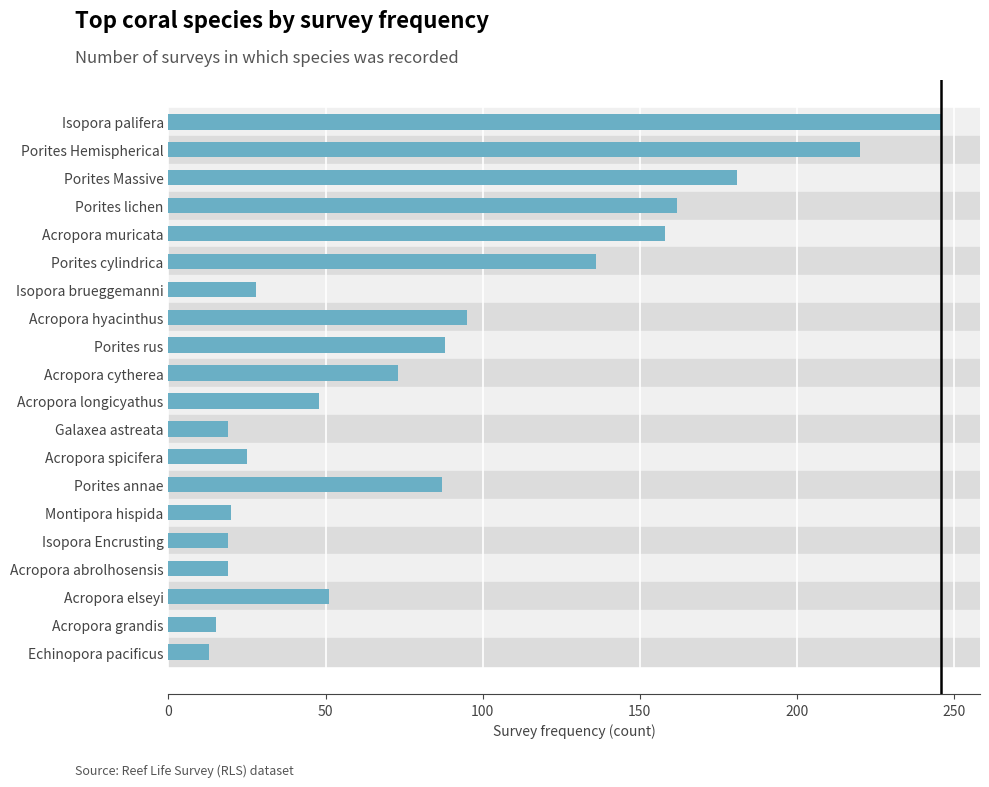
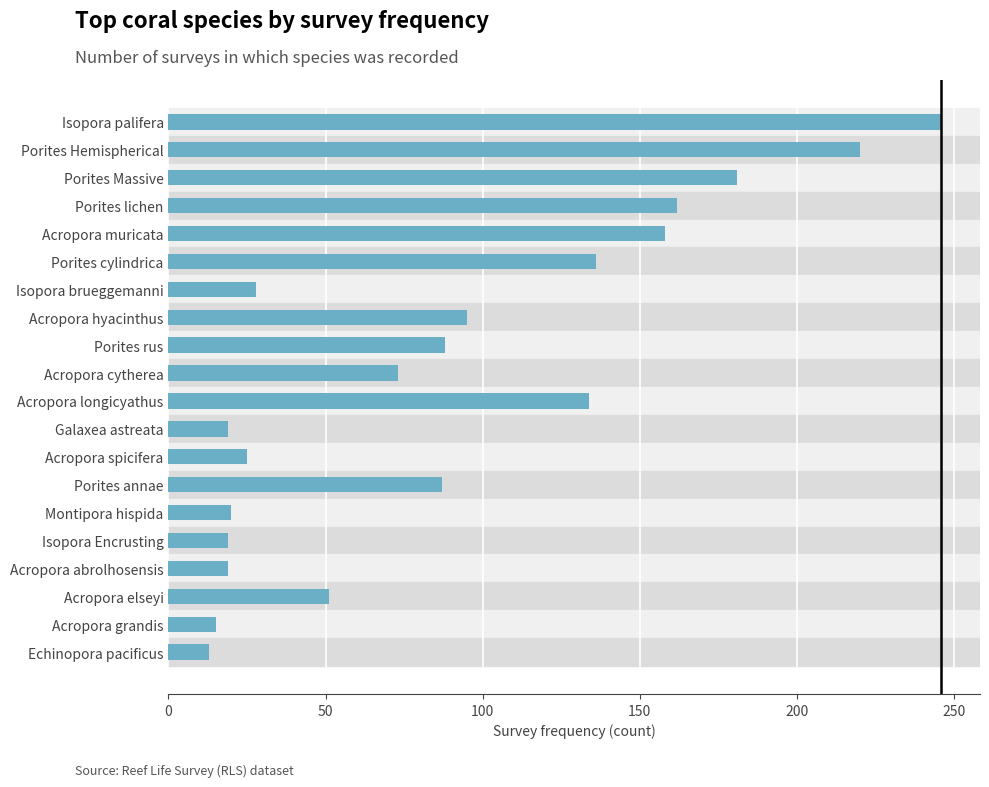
Acropora longicyathus: 48 -> 134
